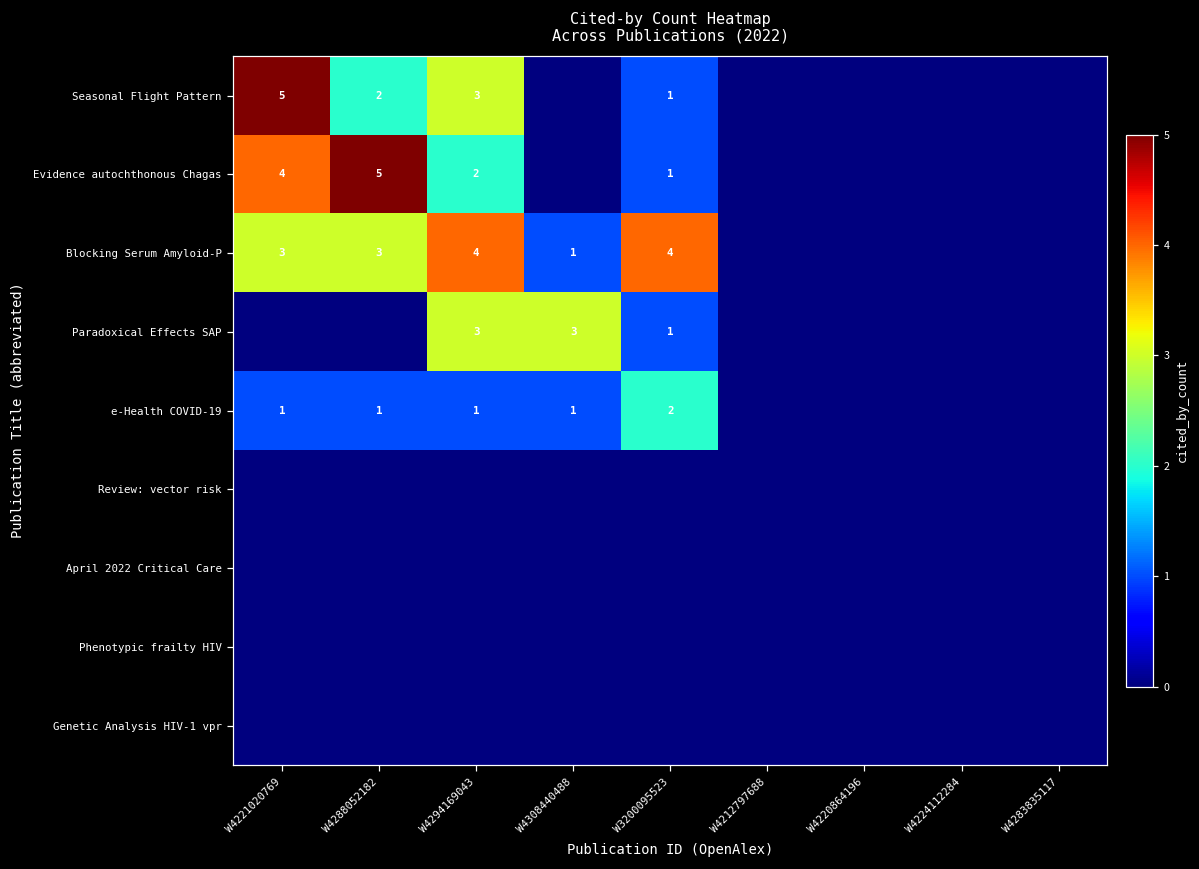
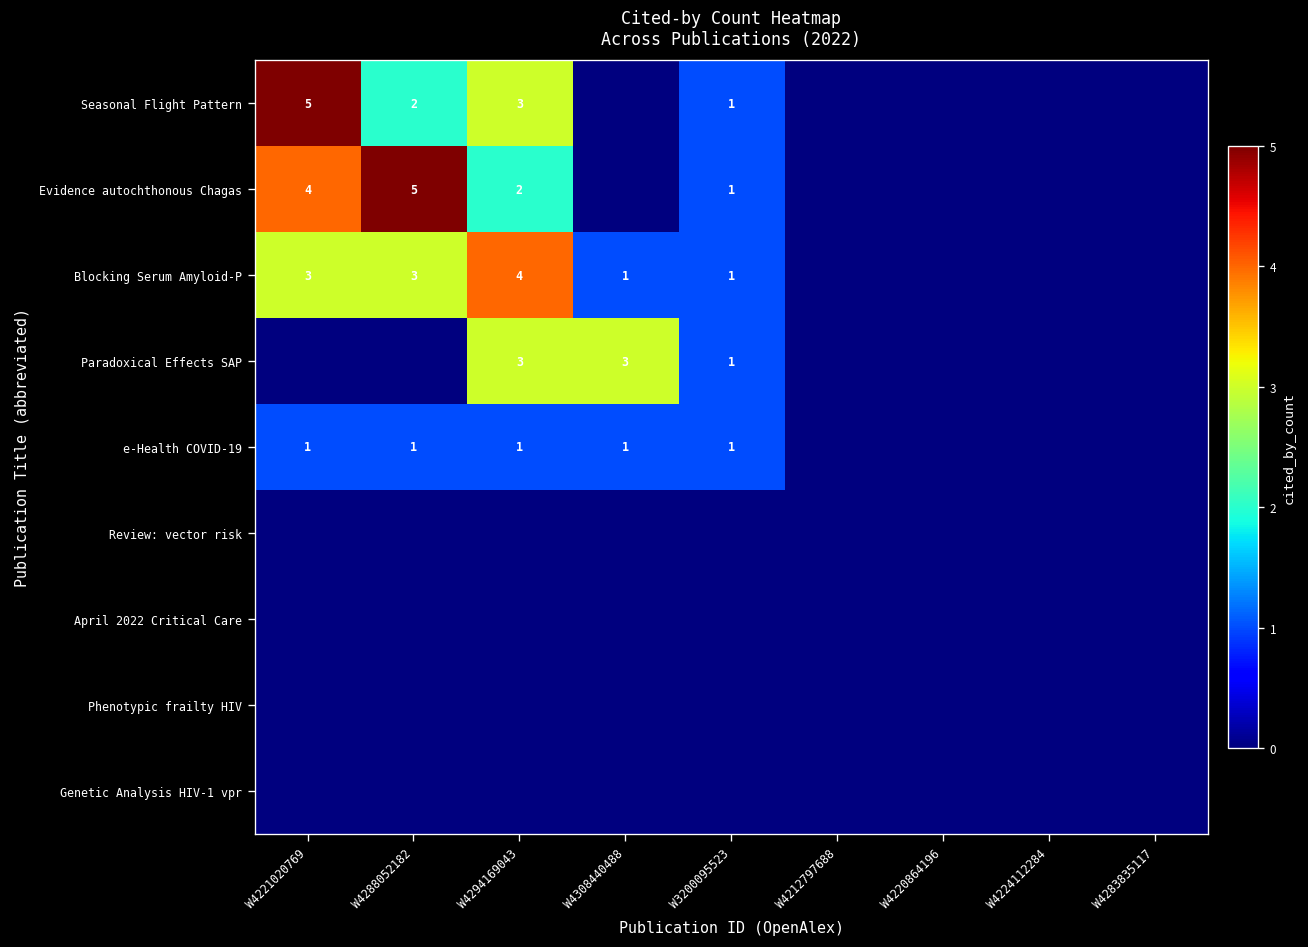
Blocking Serum Amyloid-P, W3200095523: 4 -> 1
e-Health COVID-19, W3200095523: 2 -> 1
